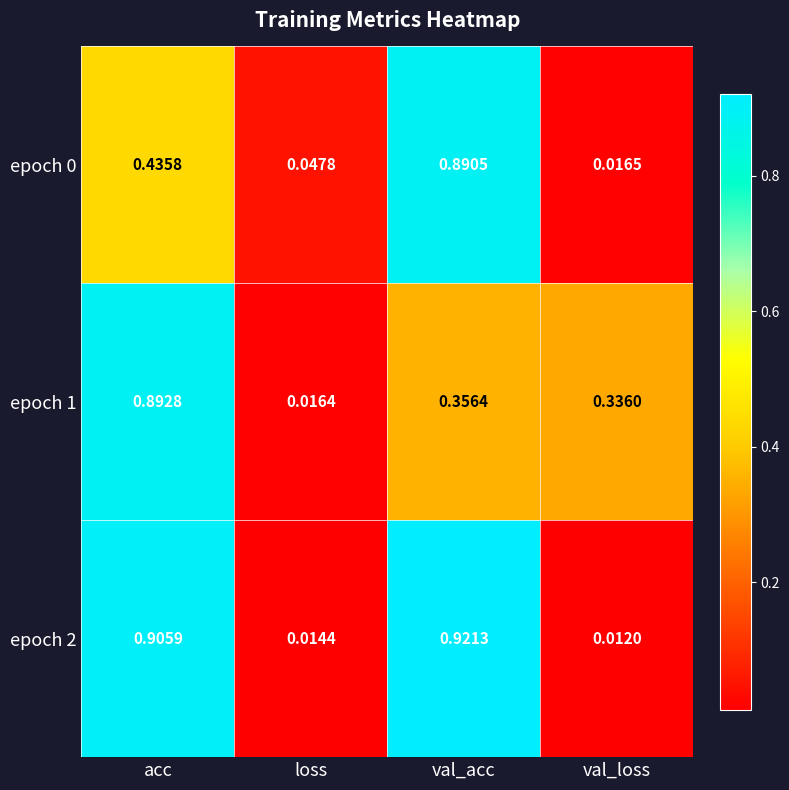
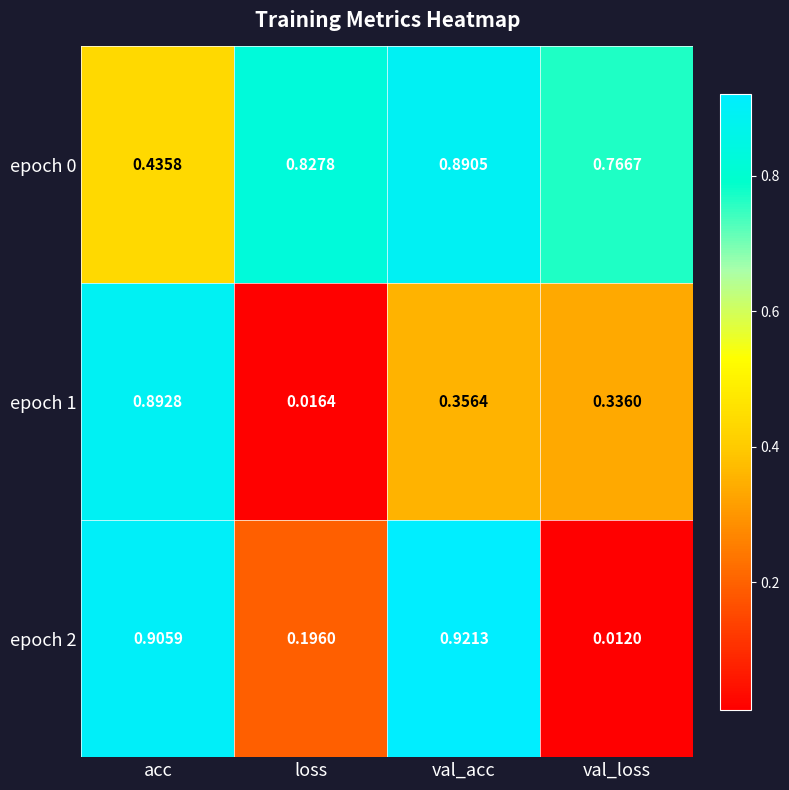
epoch 0, loss: 0.0478 -> 0.8278
epoch 0, val_loss: 0.0165 -> 0.7667
epoch 2, loss: 0.0144 -> 0.1960
